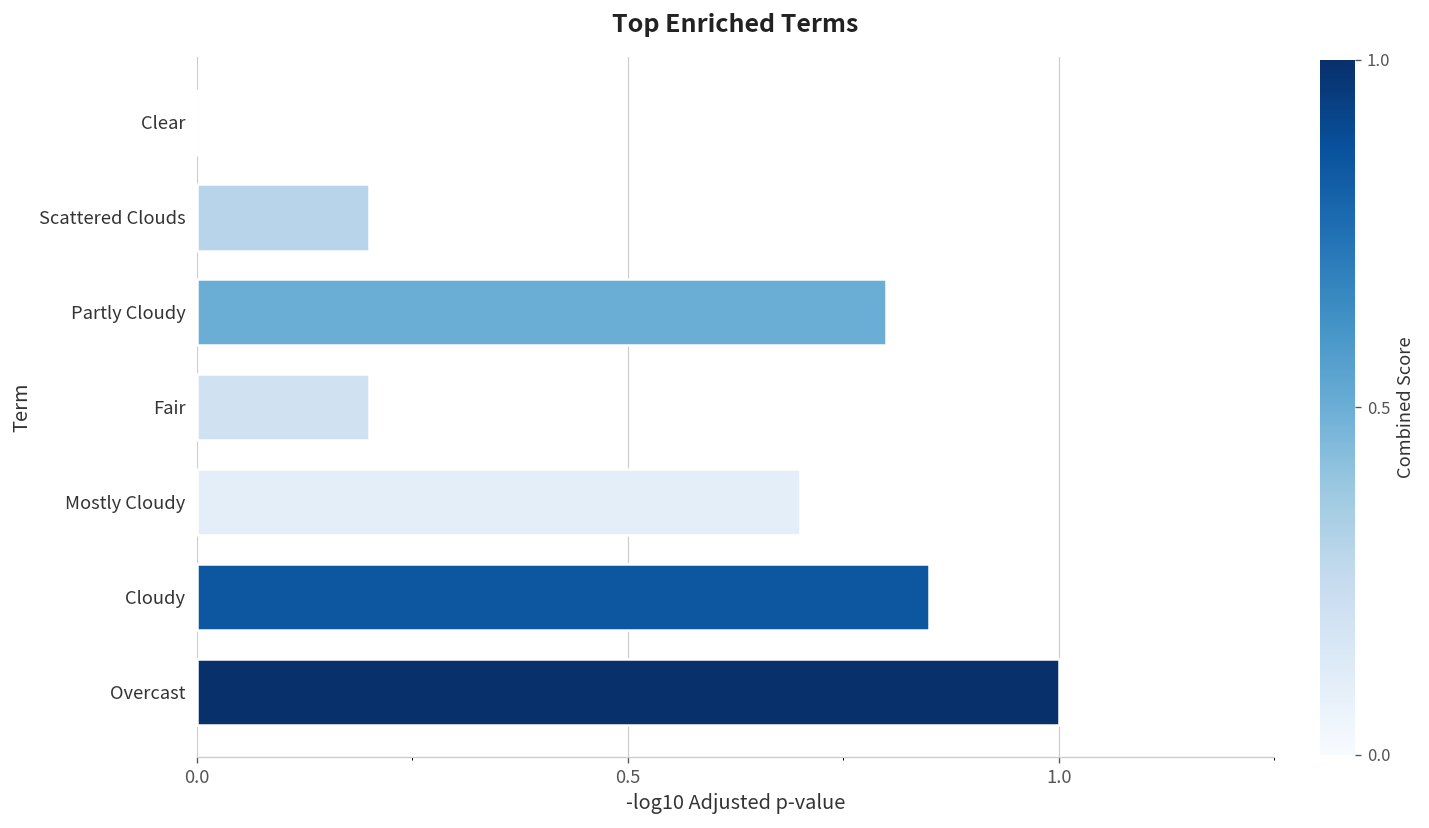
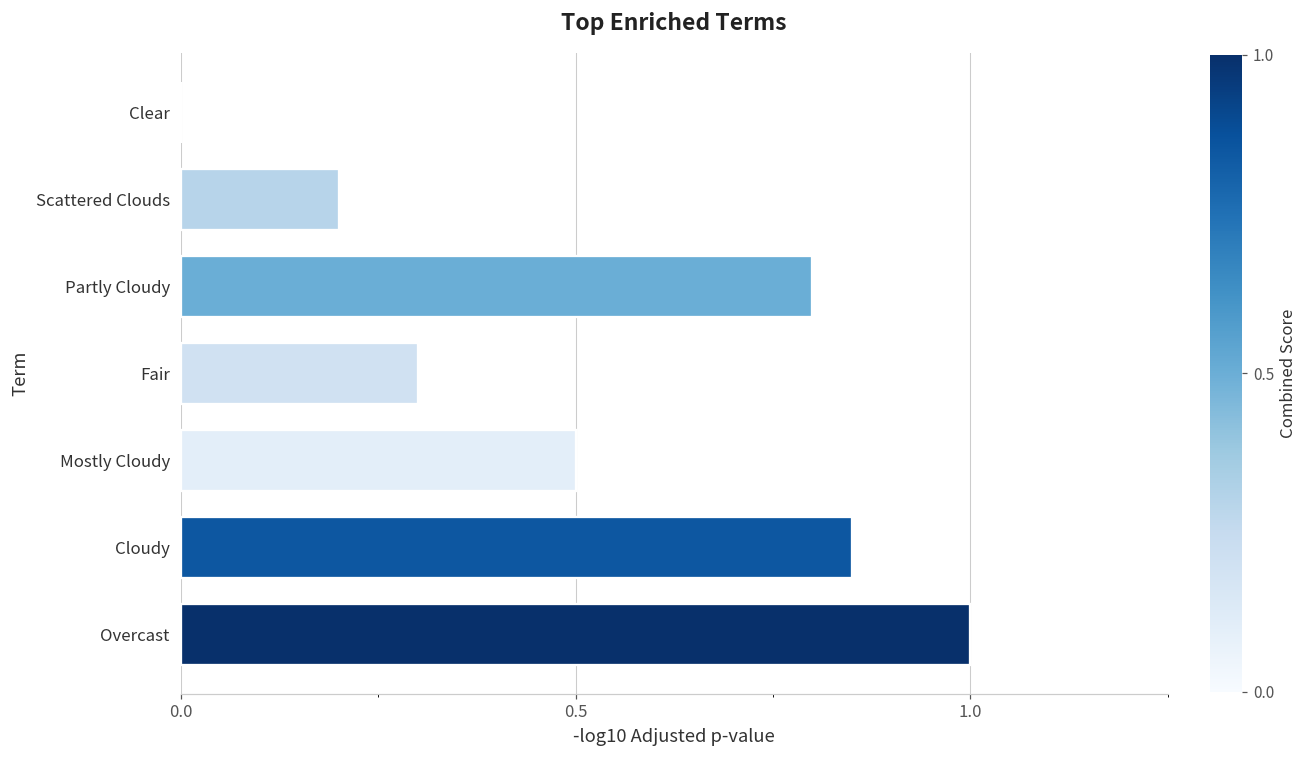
Fair: 0.2 -> 0.3
Mostly Cloudy: 0.7 -> 0.5
